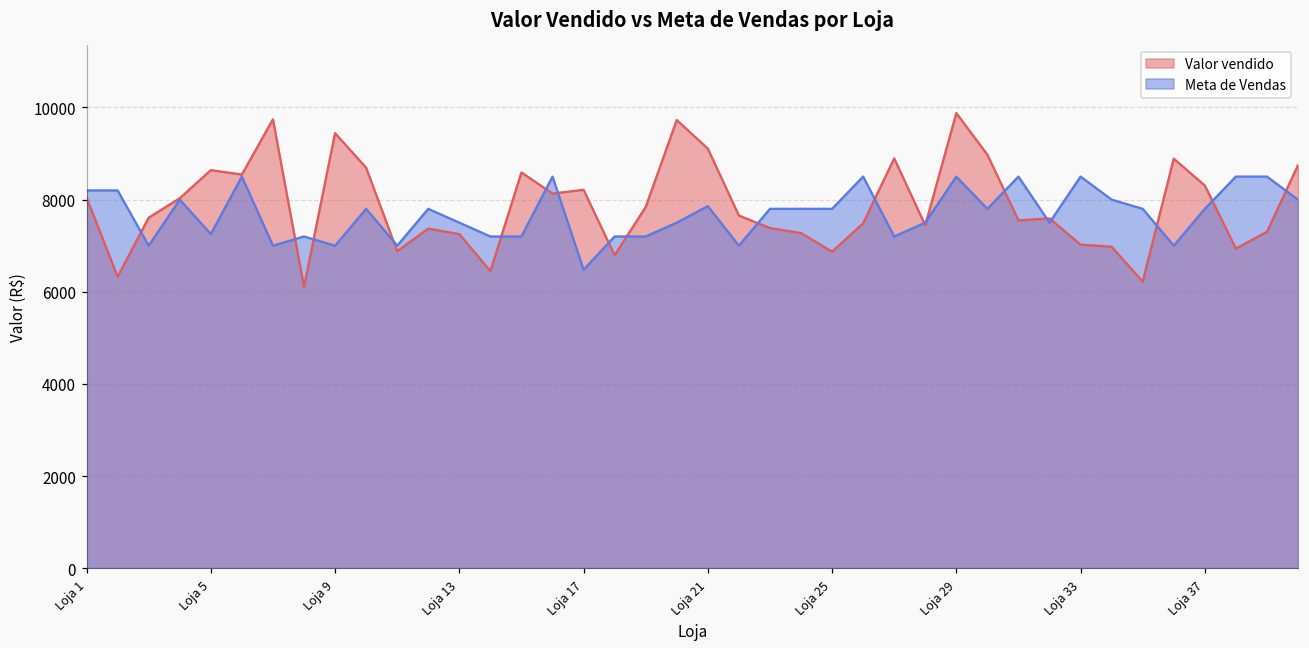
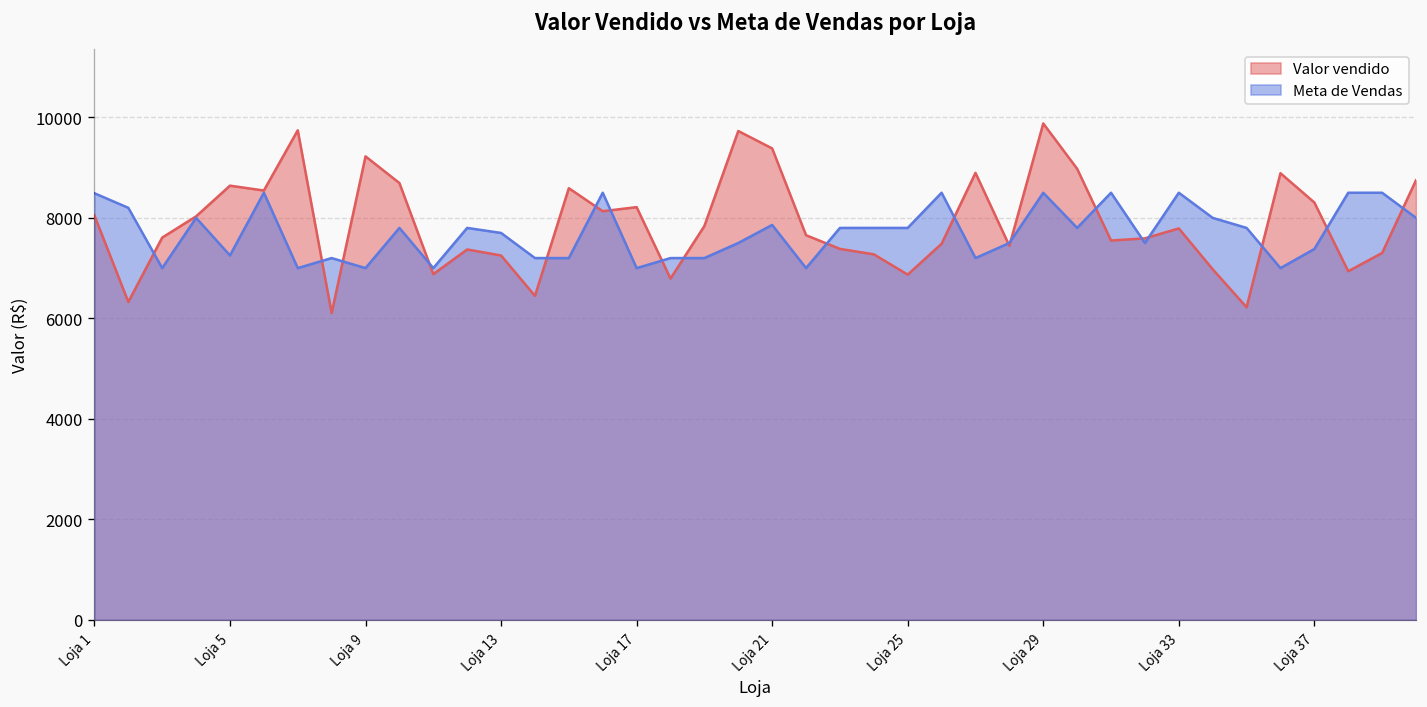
Meta de Vendas, Loja 1: 8200 -> 8500
Valor vendido, Loja 9: 9400 -> 9200
Meta de Vendas, Loja 13: 7500 -> 7700
Meta de Vendas, Loja 17: 6500 -> 7000
Valor vendido, Loja 21: 9100 -> 9400
Valor vendido, Loja 33: 7000 -> 7800
Meta de Vendas, Loja 37: 7800 -> 7400
